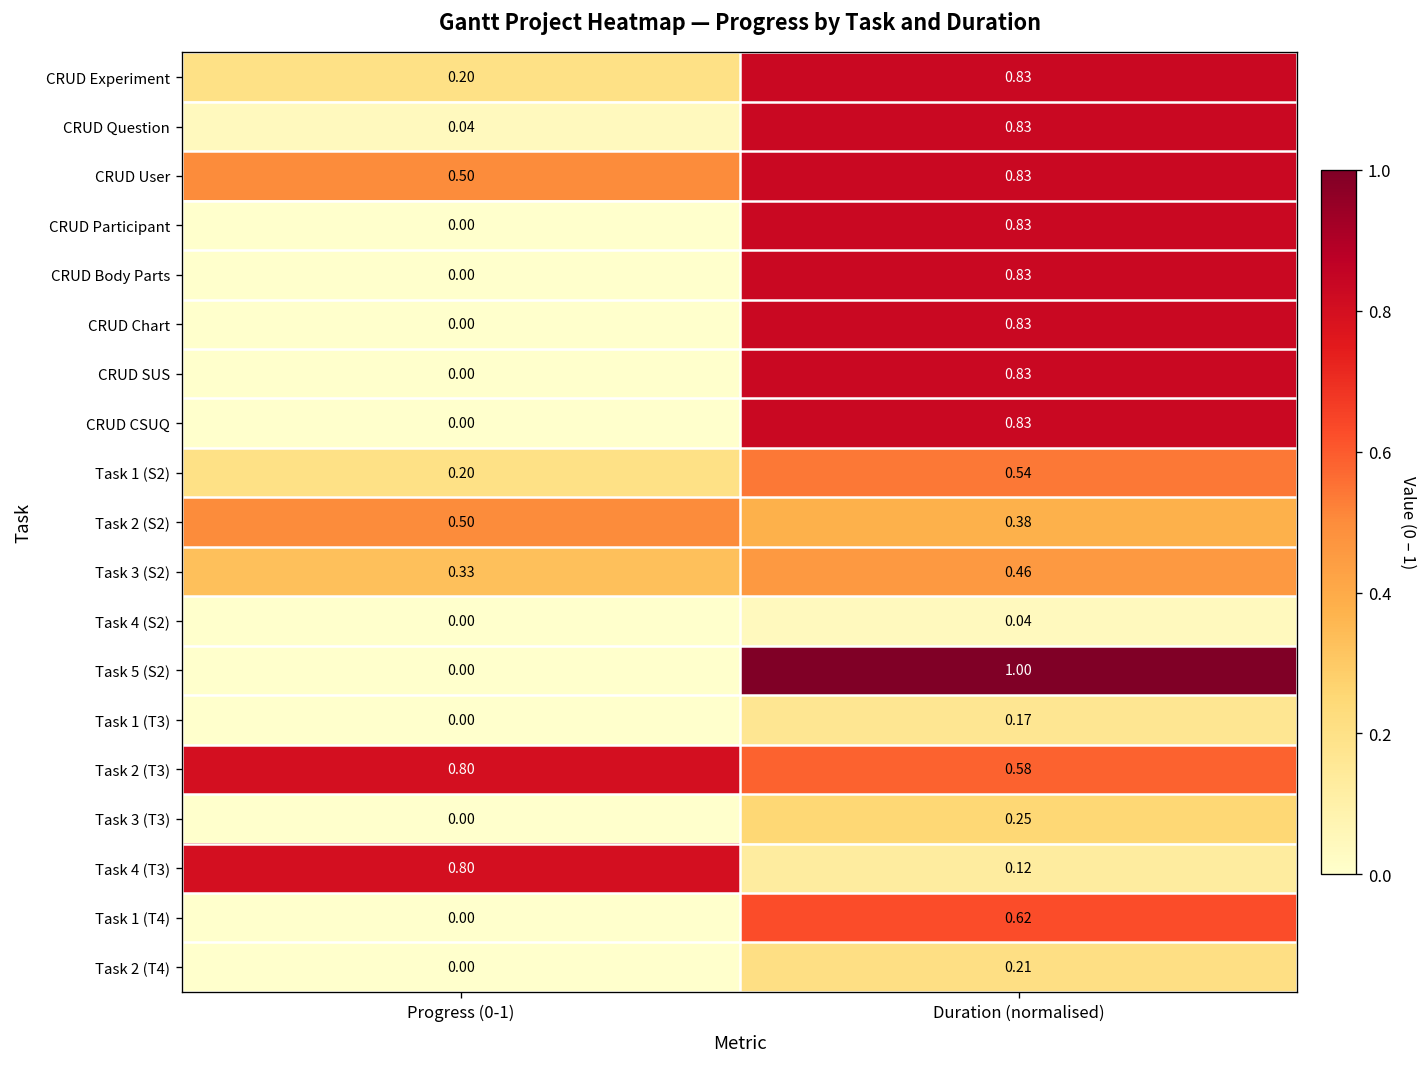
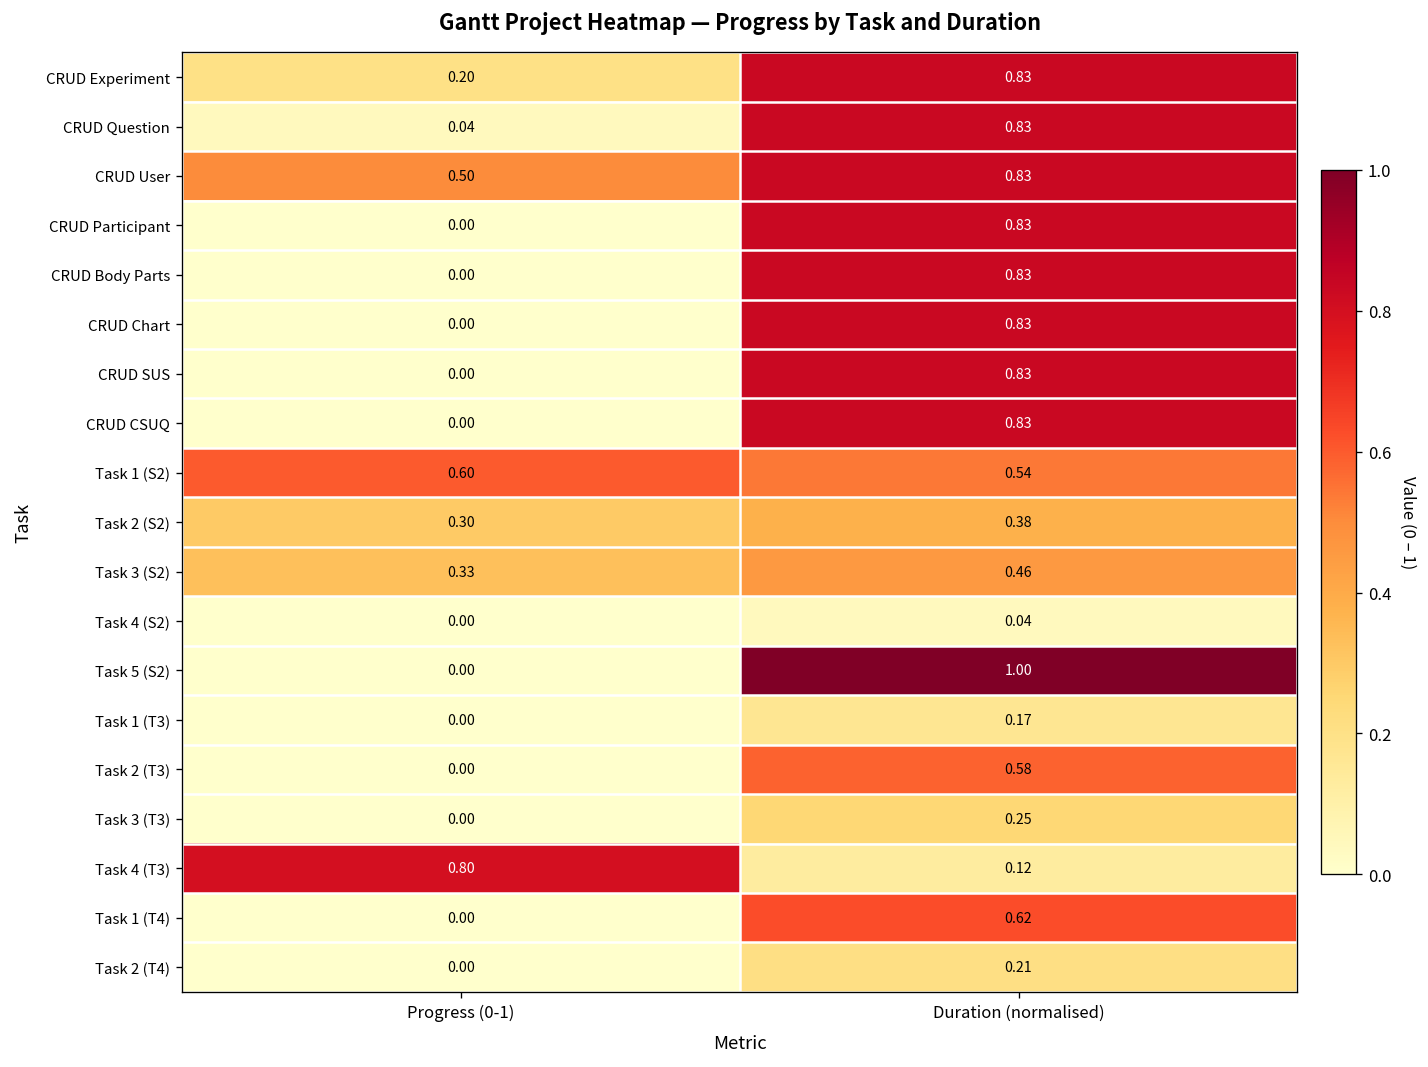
Task 1 (S2), Progress (0-1): 0.20 -> 0.60
Task 2 (S2), Progress (0-1): 0.50 -> 0.30
Task 2 (T3), Progress (0-1): 0.80 -> 0.00
